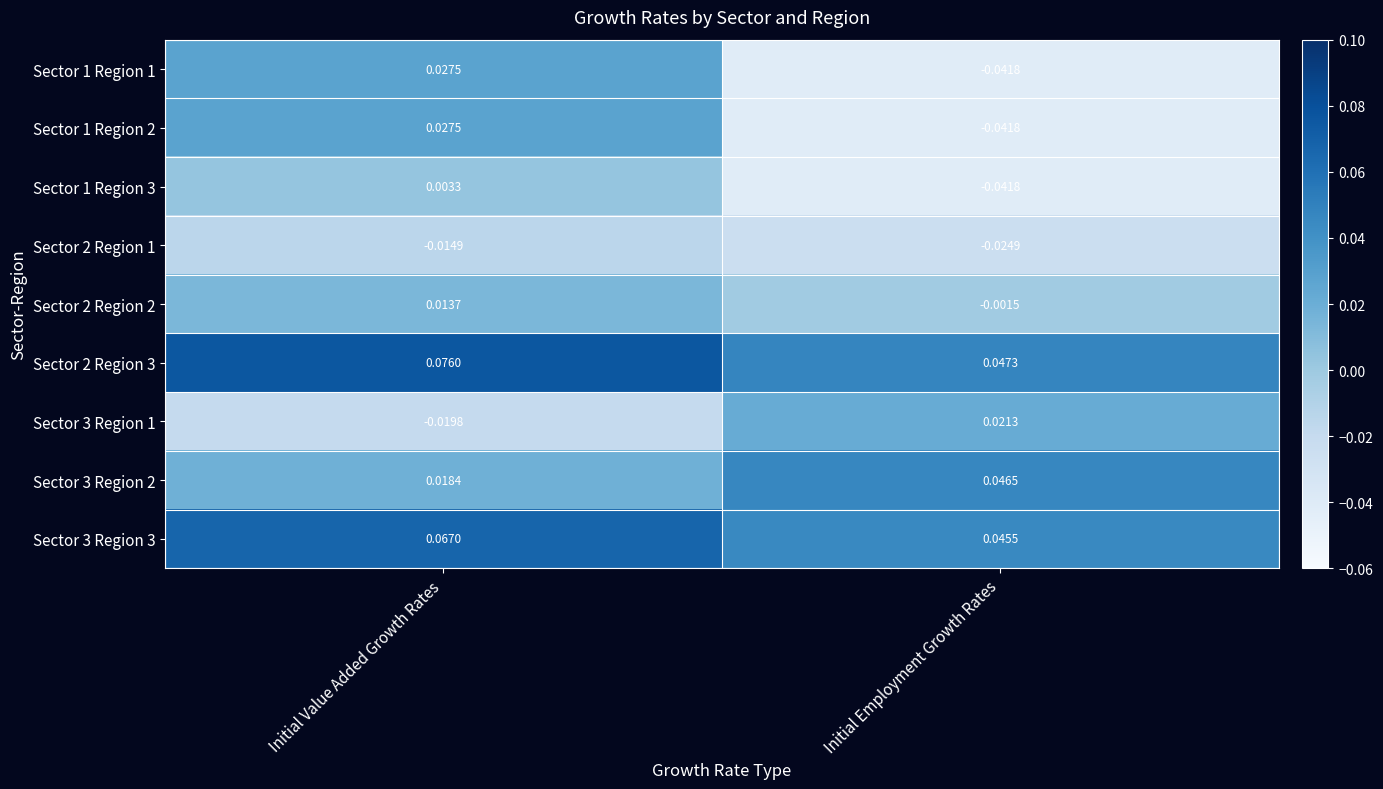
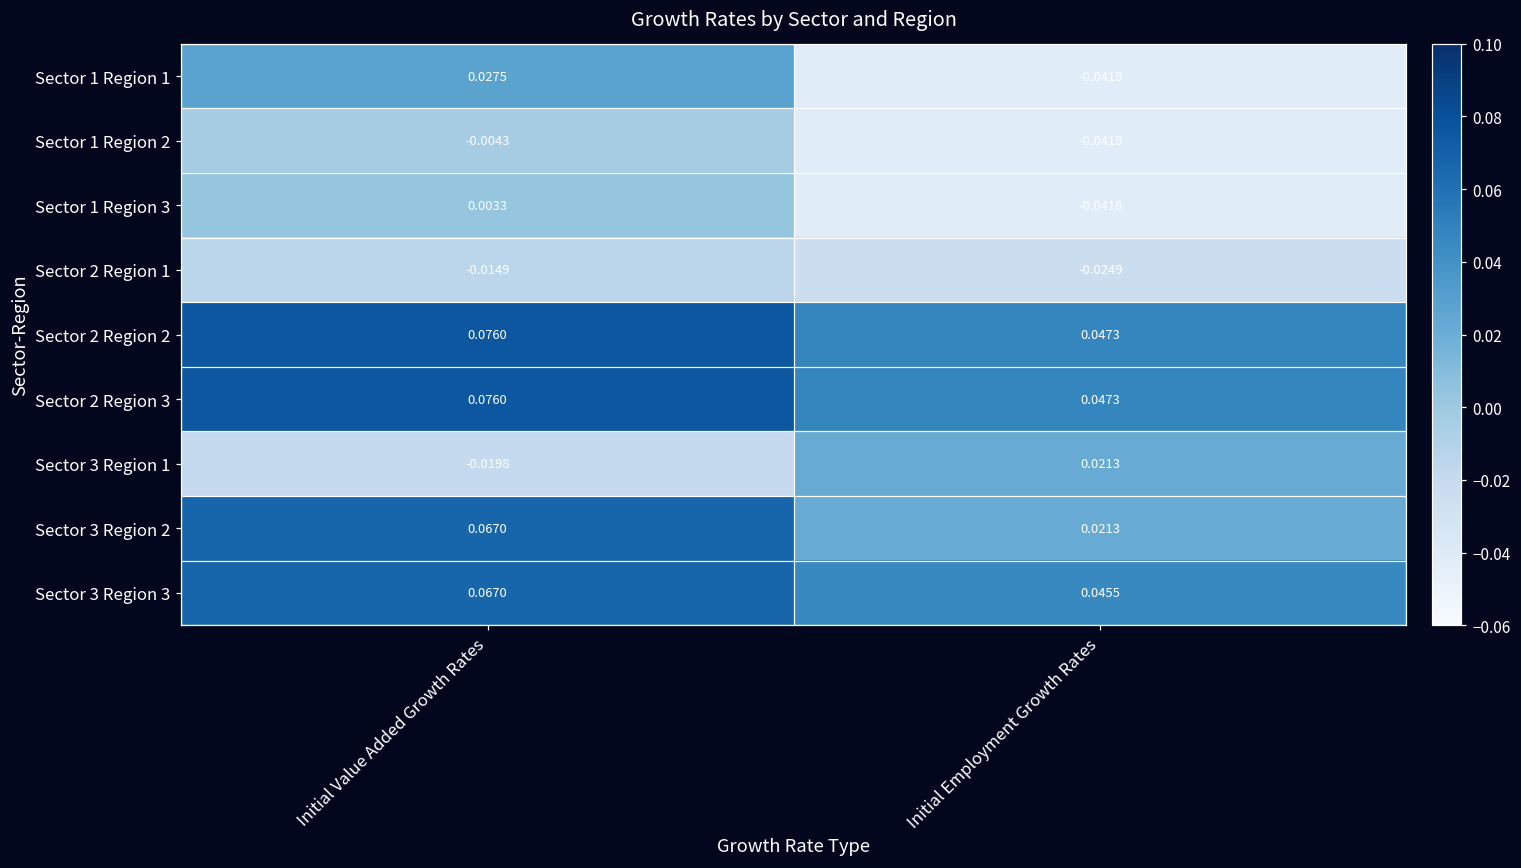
Sector 1 Region 2, Initial Value Added Growth Rates: 0.0275 -> -0.0043
Sector 2 Region 2, Initial Value Added Growth Rates: 0.0137 -> 0.0760
Sector 2 Region 2, Initial Employment Growth Rates: -0.0015 -> 0.0473
Sector 3 Region 2, Initial Value Added Growth Rates: 0.0184 -> 0.0670
Sector 3 Region 2, Initial Employment Growth Rates: 0.0465 -> 0.0213
